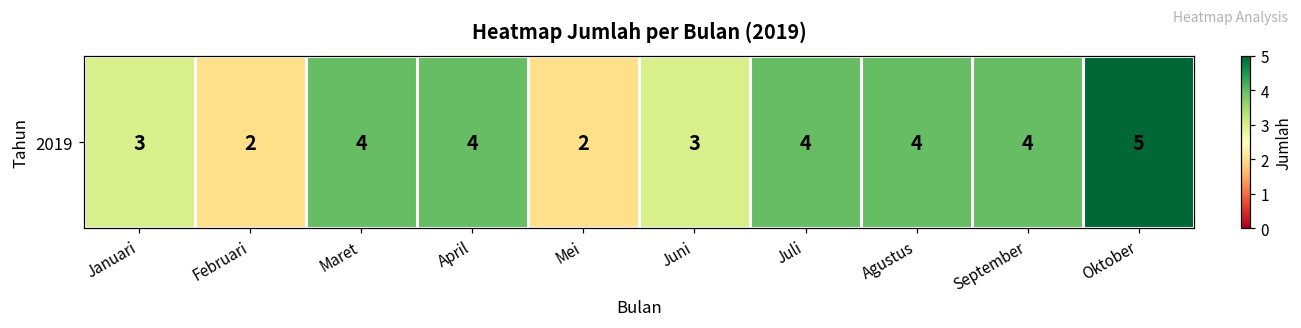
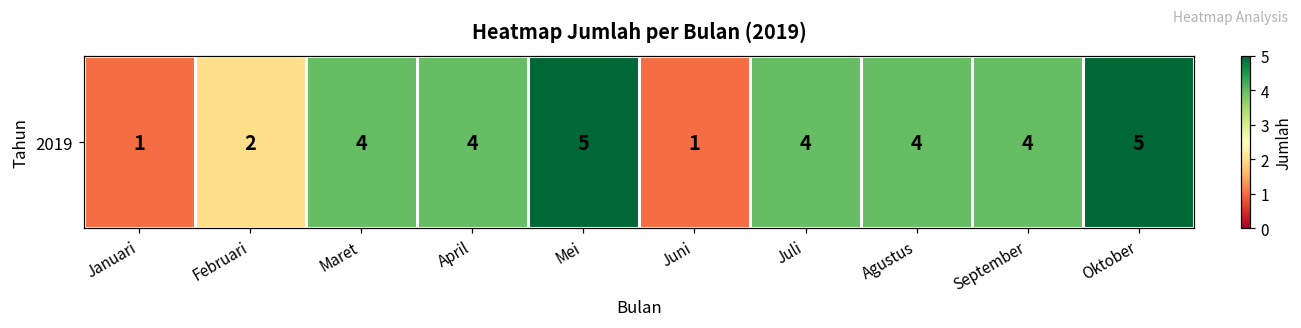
2019, Januari: 3 -> 1
2019, Mei: 2 -> 5
2019, Juni: 3 -> 1
